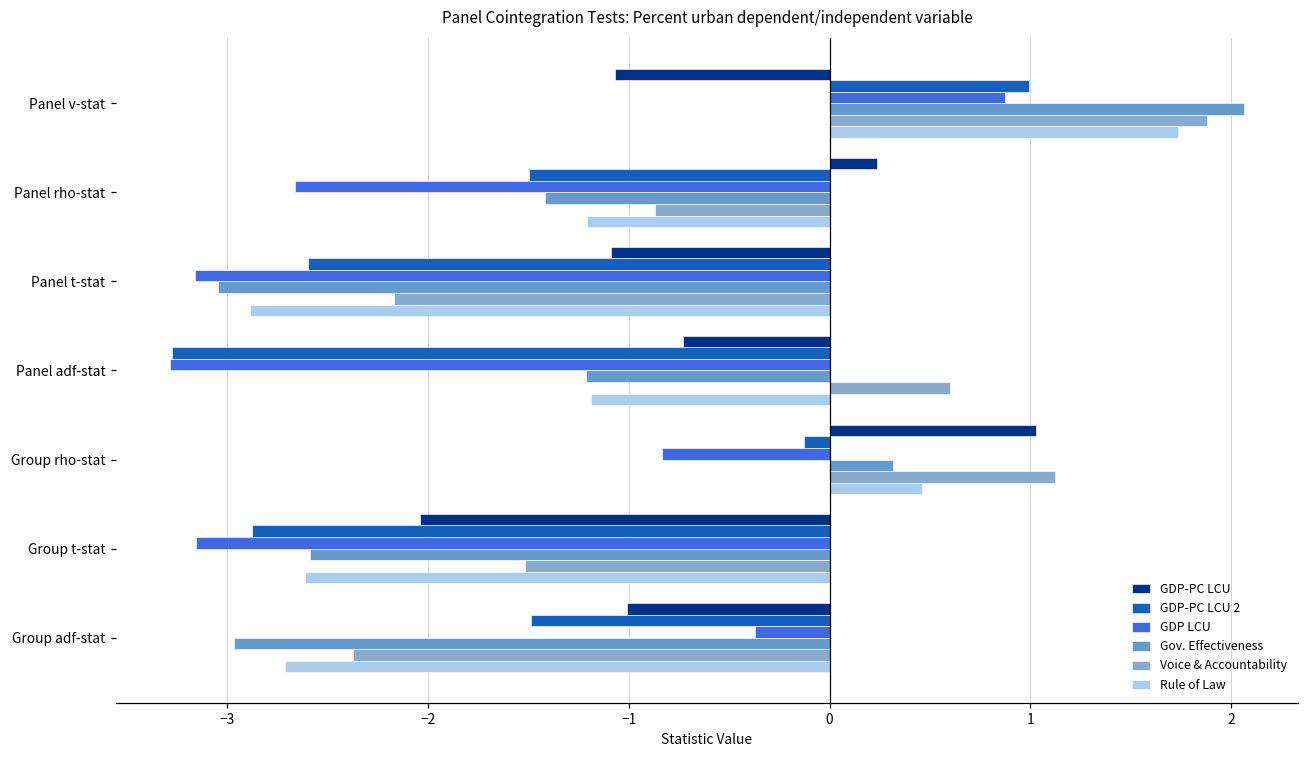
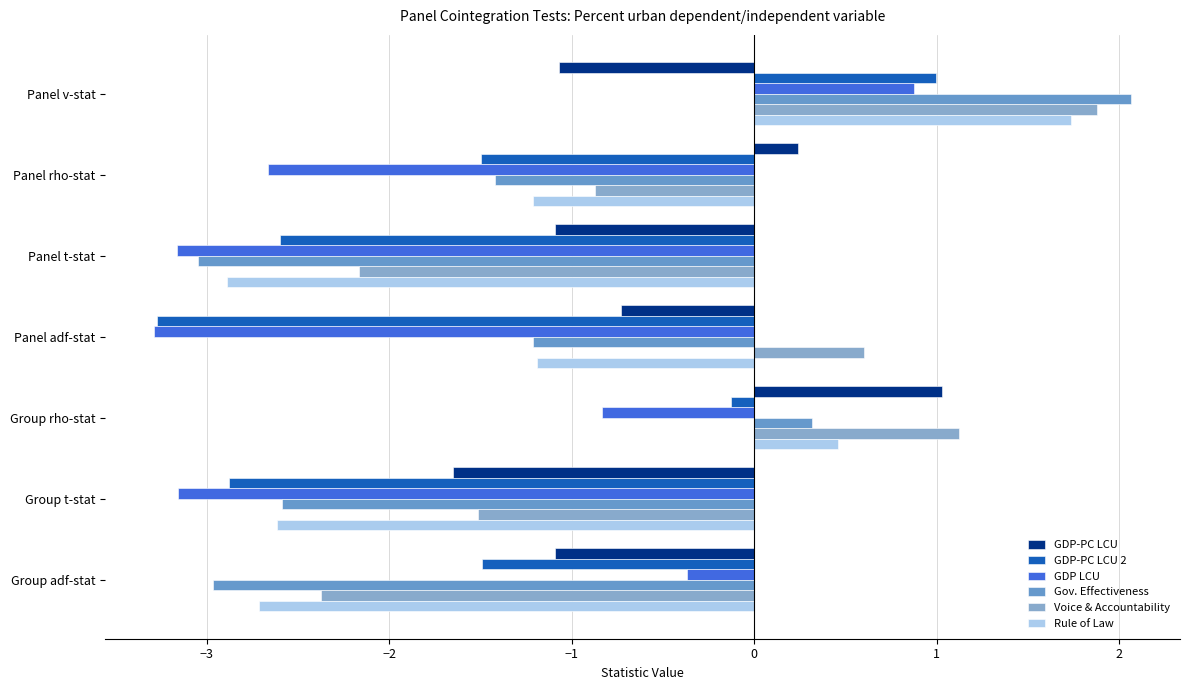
GDP-PC LCU, Group t-stat: -2.04 -> -1.65
GDP-PC LCU, Group adf-stat: -1.01 -> -1.09
